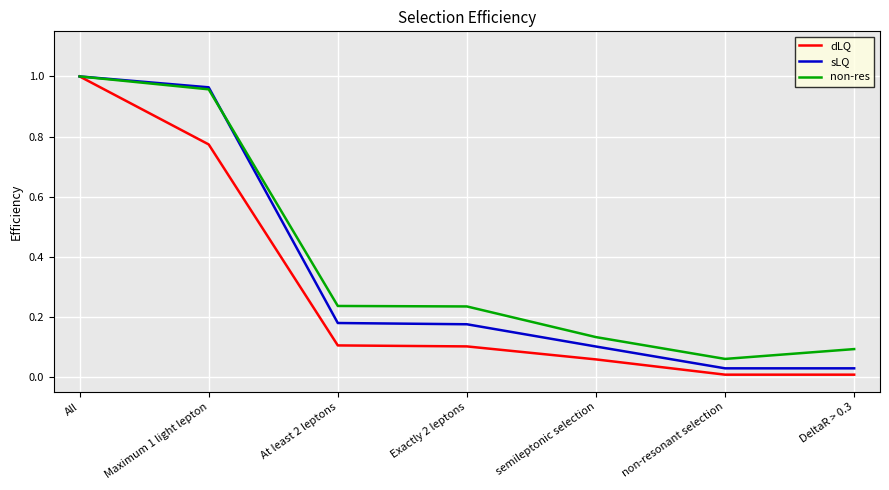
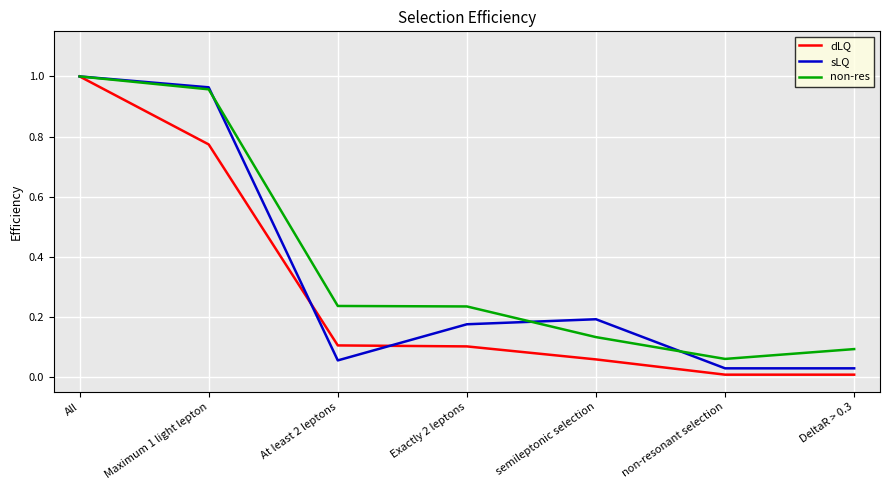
sLQ, At least 2 leptons: 0.18 -> 0.06
sLQ, semileptonic selection: 0.10 -> 0.19
